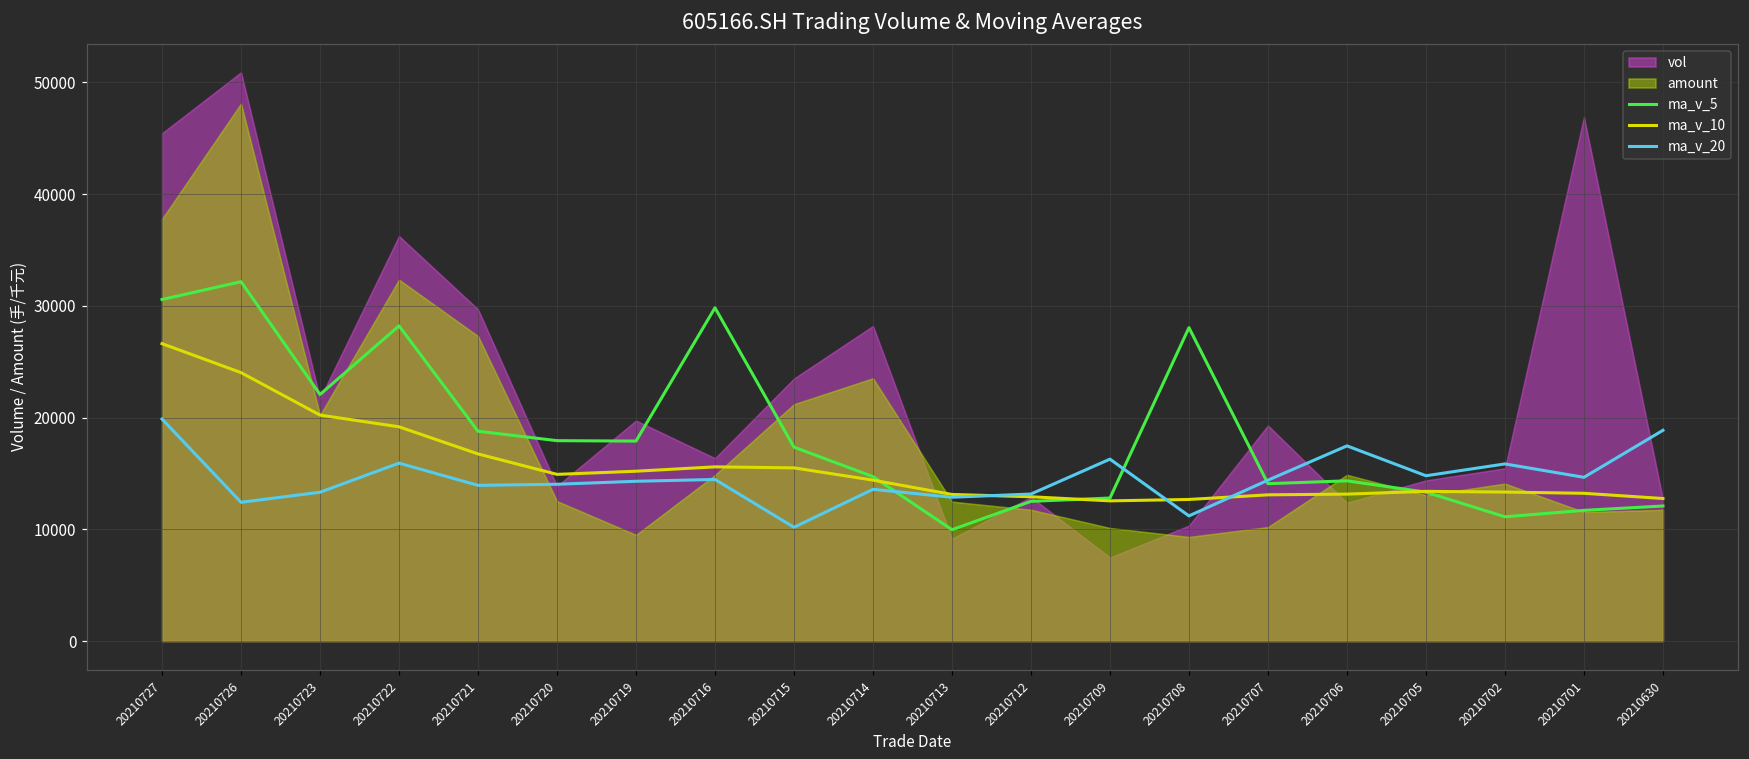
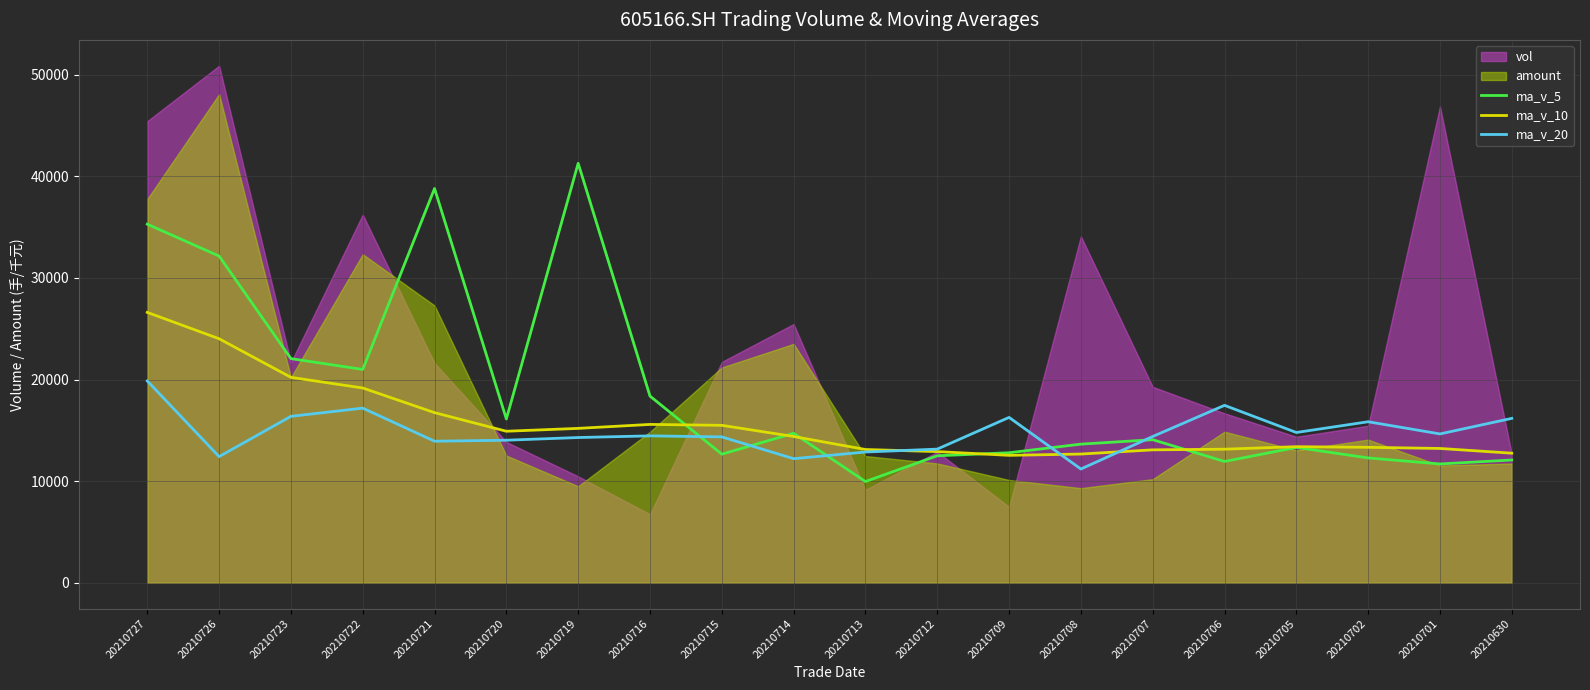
ma_v_5, 20210727: 30600 -> 35300
ma_v_20, 20210723: 13300 -> 16400
ma_v_5, 20210722: 28200 -> 21000
ma_v_20, 20210722: 15900 -> 17200
ma_v_5, 20210721: 18800 -> 38800
vol, 20210721: 29700 -> 21600
ma_v_5, 20210720: 17900 -> 16100
ma_v_5, 20210719: 17900 -> 41300
vol, 20210719: 19700 -> 10500
ma_v_5, 20210716: 29800 -> 18400
vol, 20210716: 16400 -> 6700
ma_v_5, 20210715: 17300 -> 12700
vol, 20210715: 23500 -> 21700
ma_v_20, 20210715: 10200 -> 14400
vol, 20210714: 28200 -> 25500
ma_v_20, 20210714: 13600 -> 12200
ma_v_5, 20210708: 28000 -> 13600
vol, 20210708: 10300 -> 34100
ma_v_5, 20210706: 14300 -> 11900
vol, 20210706: 12400 -> 16700
ma_v_5, 20210702: 11100 -> 12300
ma_v_20, 20210630: 18900 -> 16200
